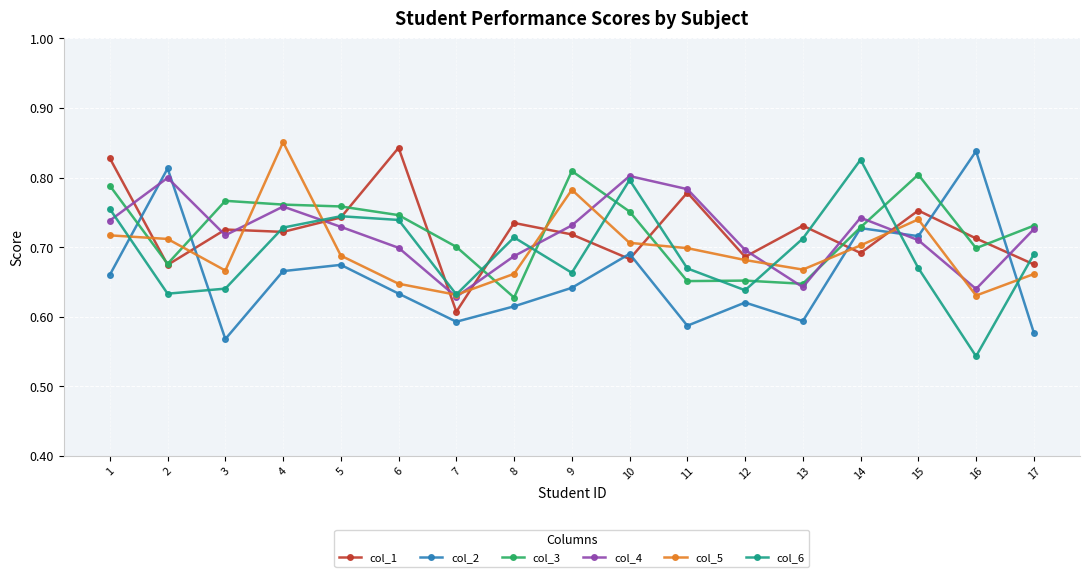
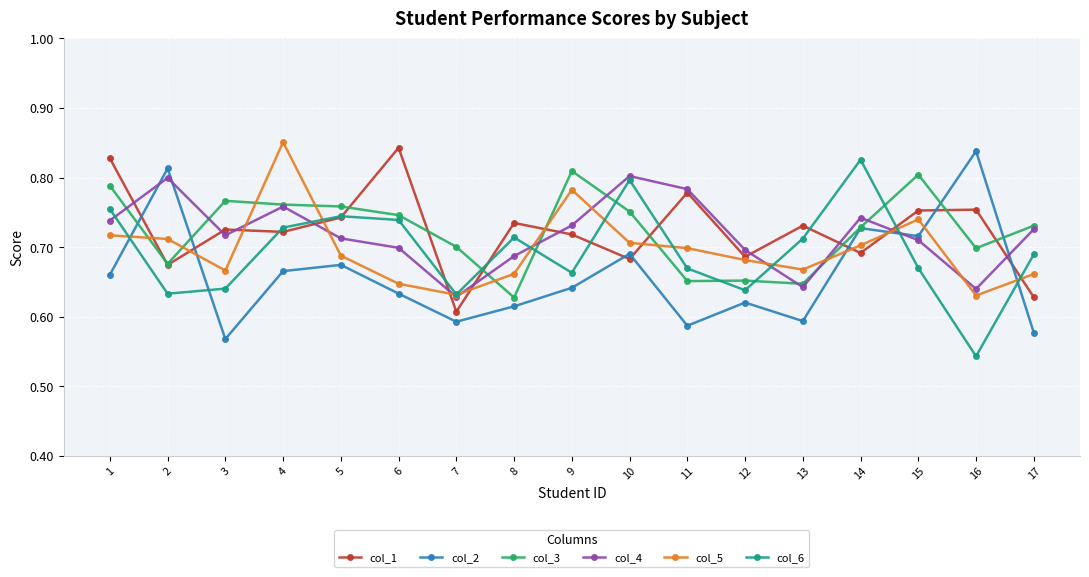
col_4, 5: 0.73 -> 0.71
col_1, 16: 0.71 -> 0.75
col_1, 17: 0.68 -> 0.63
